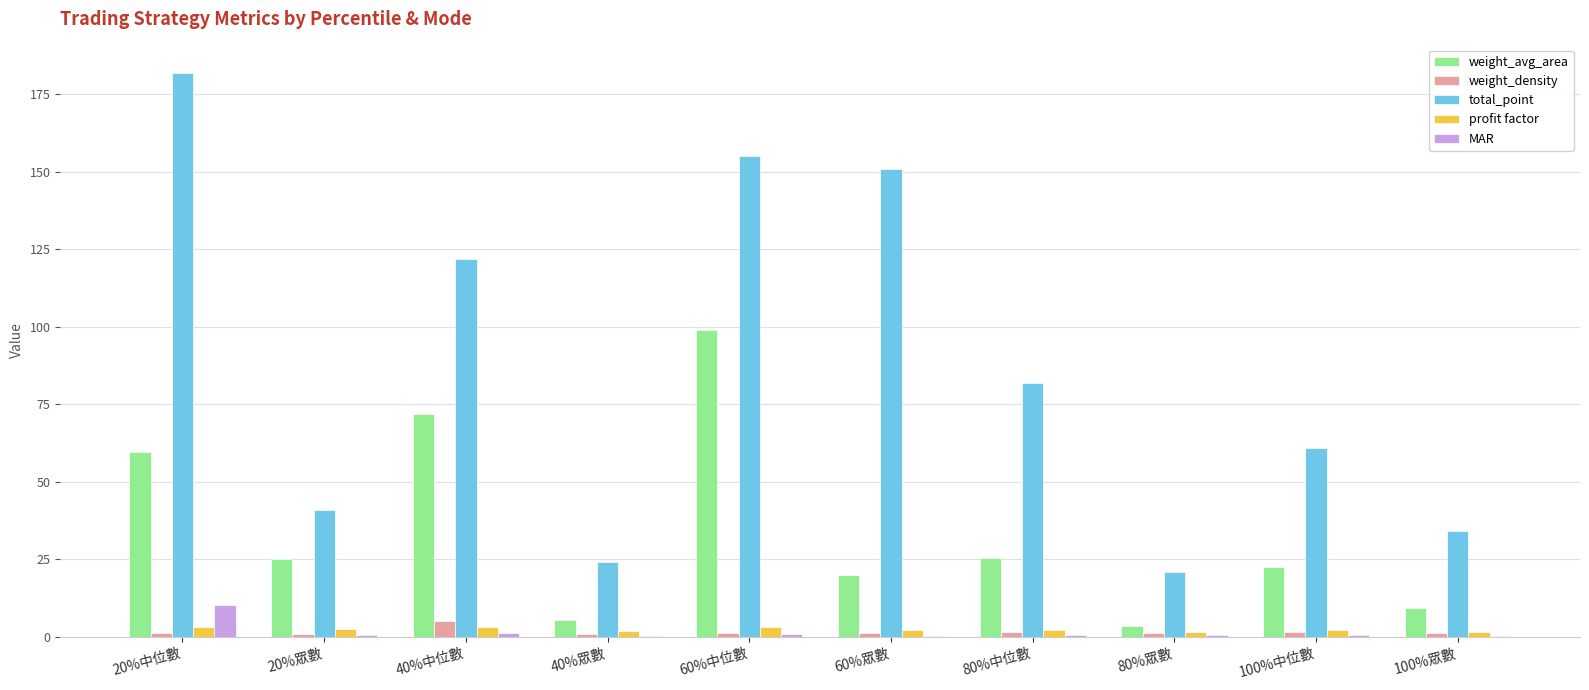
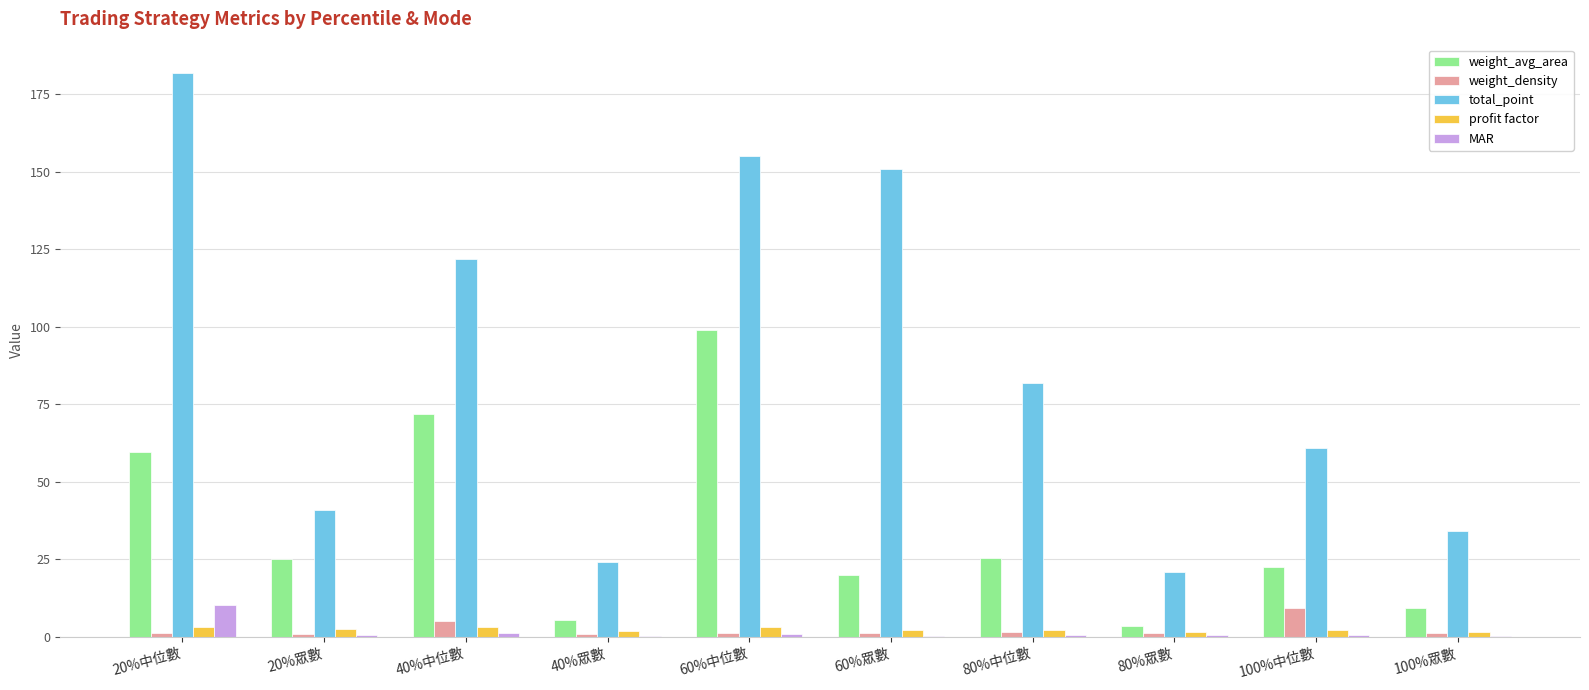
weight_density, 100%中位數: 1 -> 9
